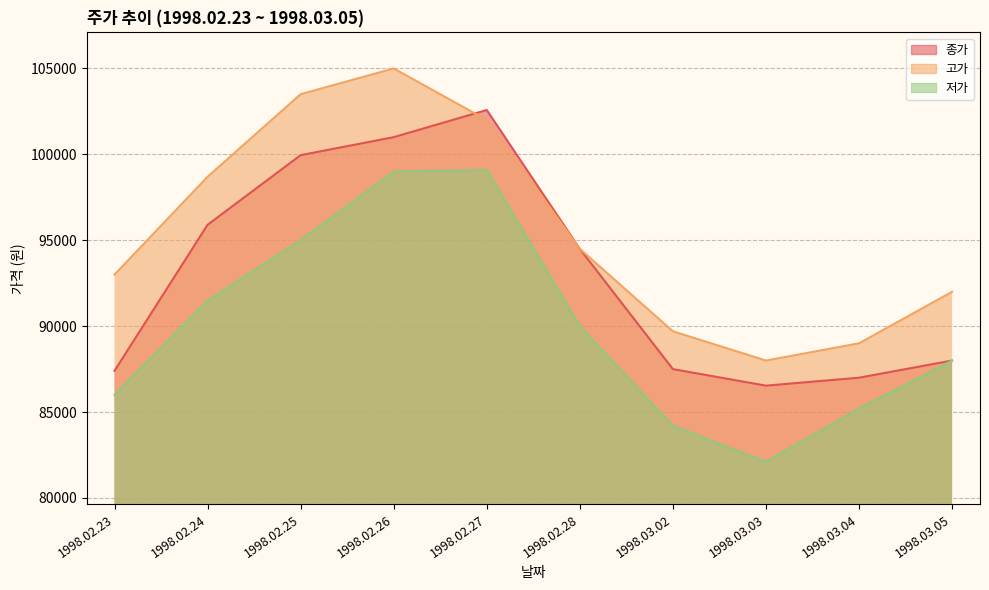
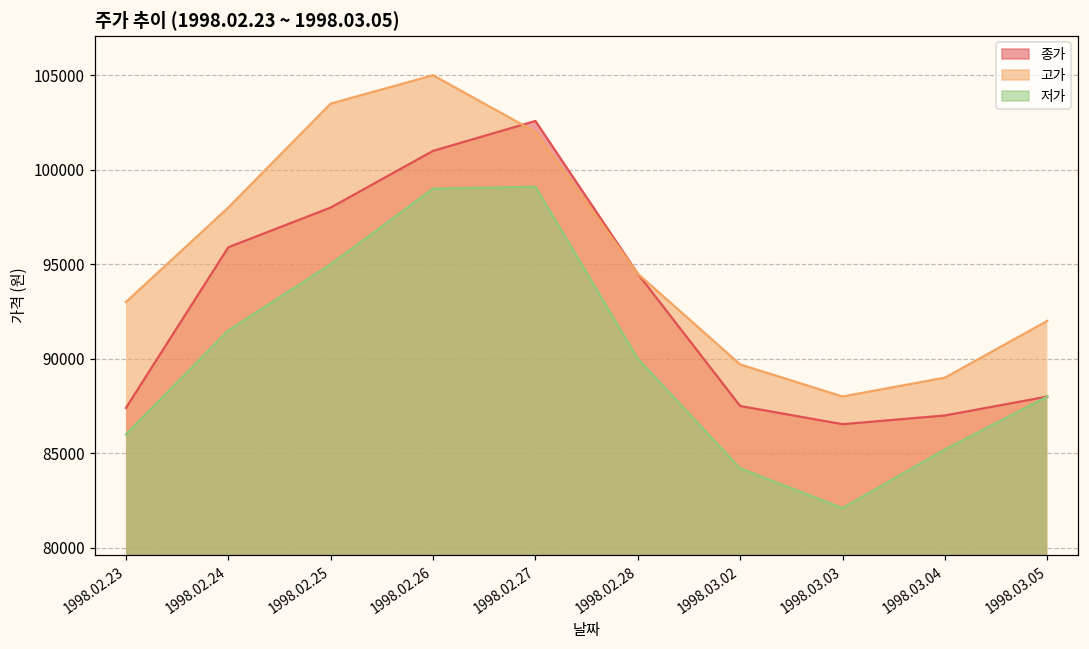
고가, 1998.02.24: 98700 -> 98000
종가, 1998.02.25: 100000 -> 98000
